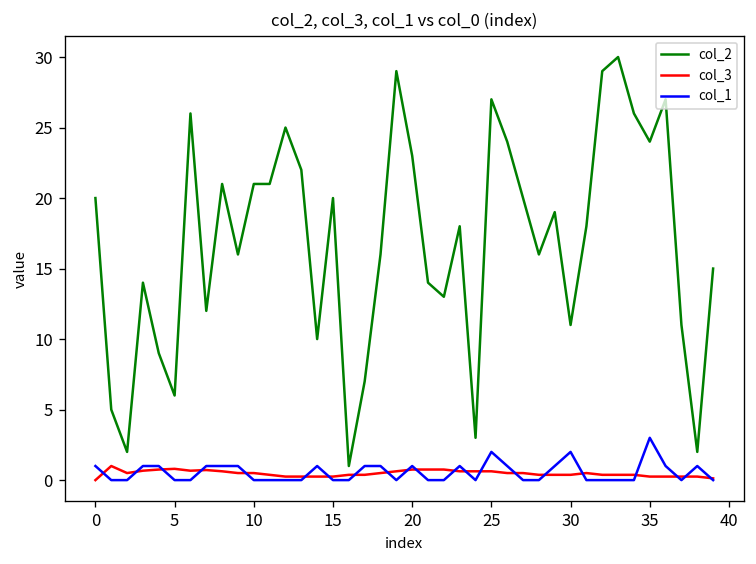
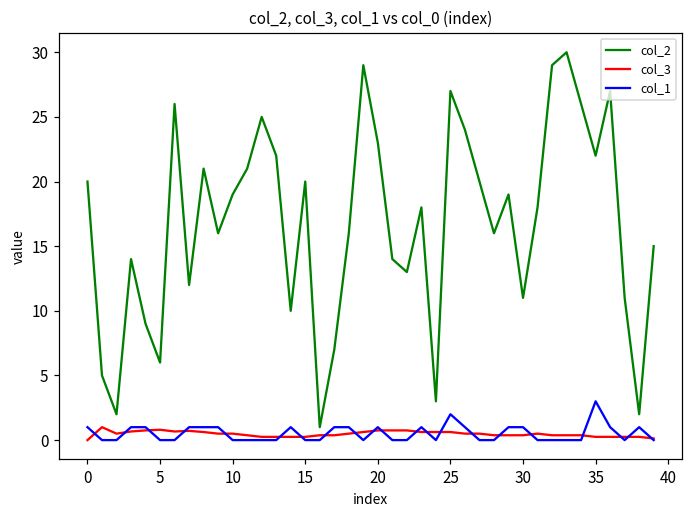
col_2, 10: 21 -> 19
col_1, 30: 2 -> 1
col_2, 35: 24 -> 22
